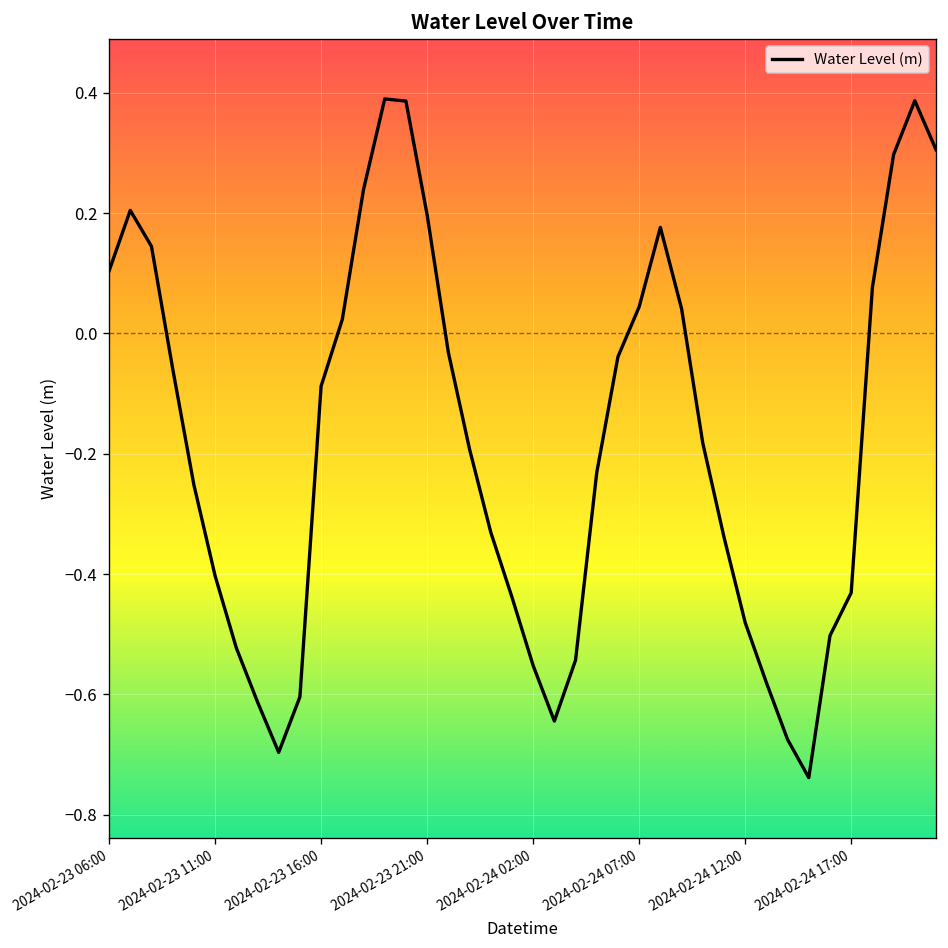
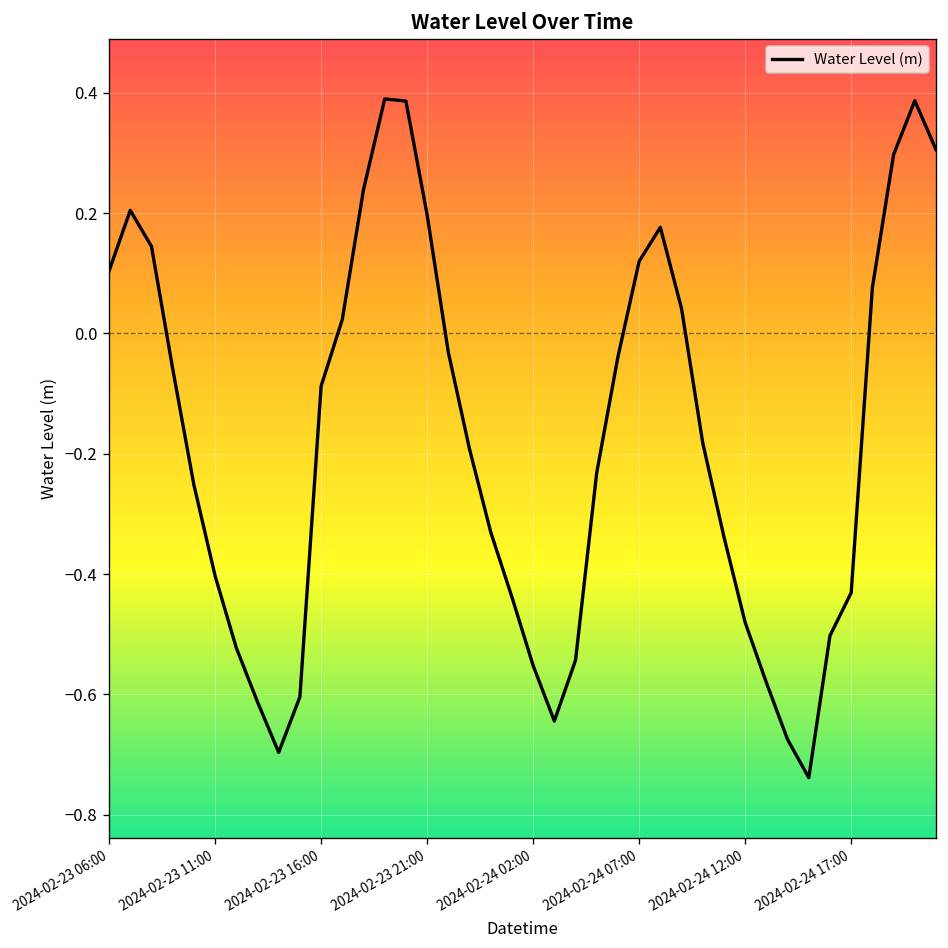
2024-02-24 07:00: 0.04 -> 0.12
